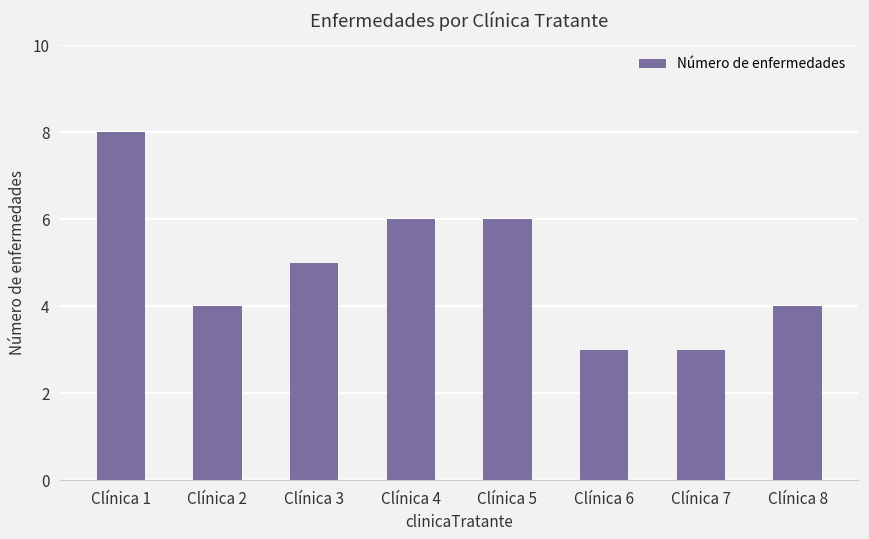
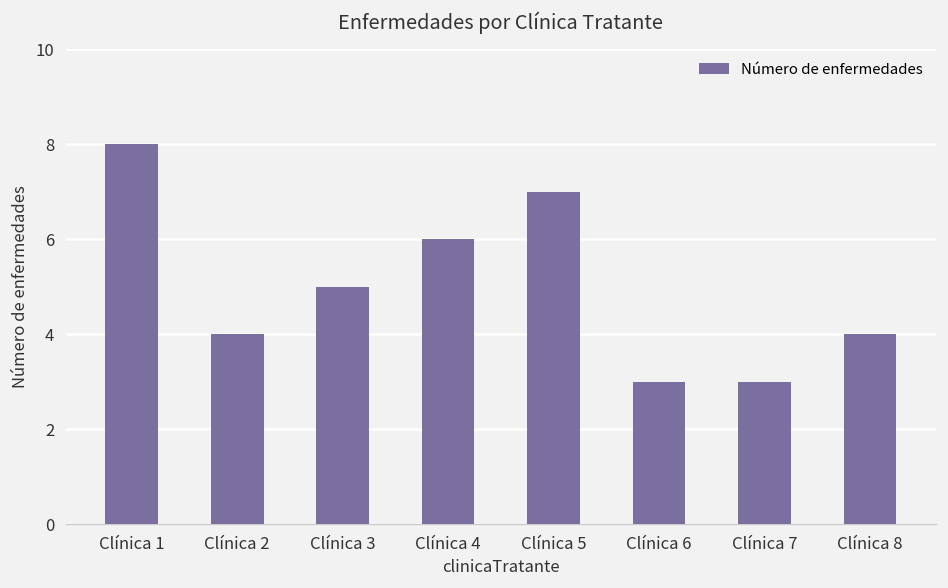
Clínica 5: 6 -> 7
